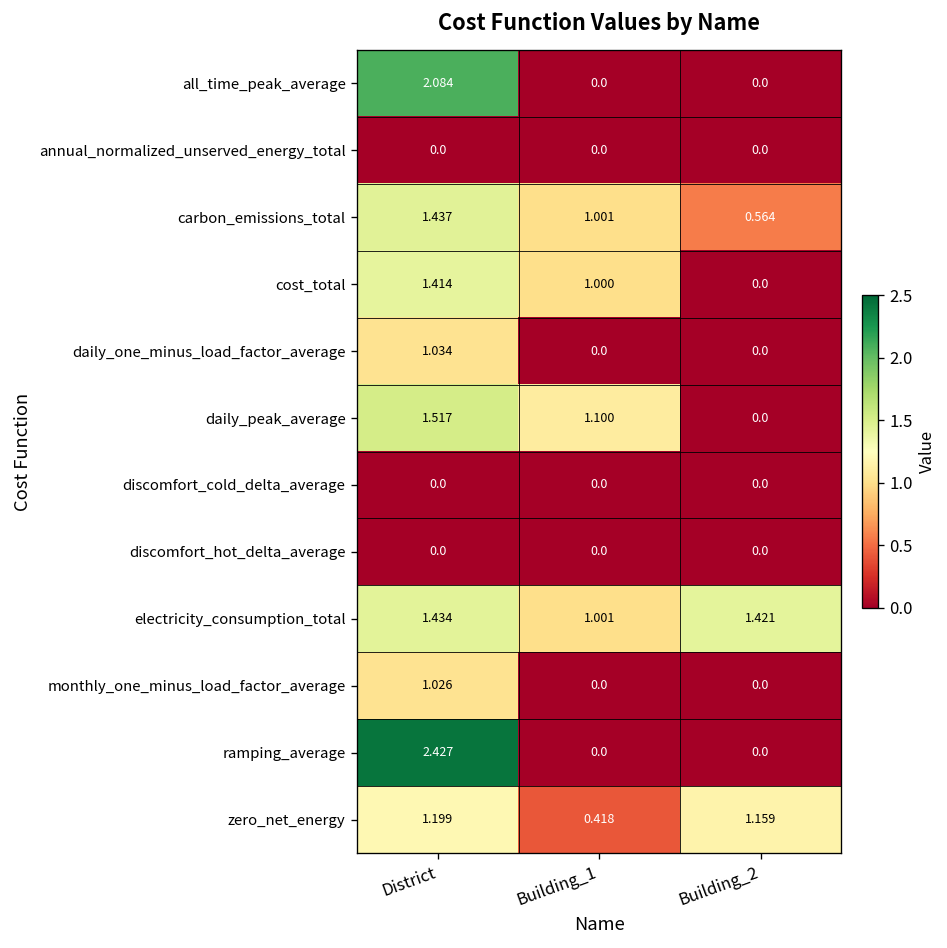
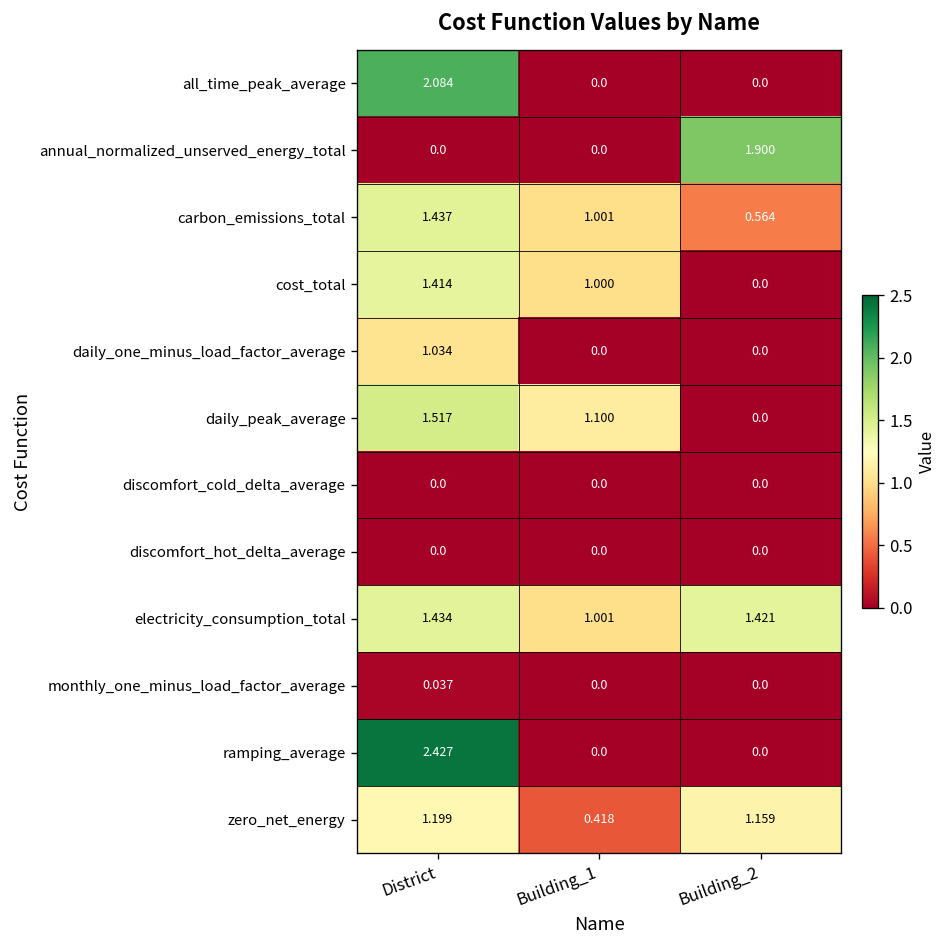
annual_normalized_unserved_energy_total, Building_2: 0.0 -> 1.900
monthly_one_minus_load_factor_average, District: 1.026 -> 0.037
